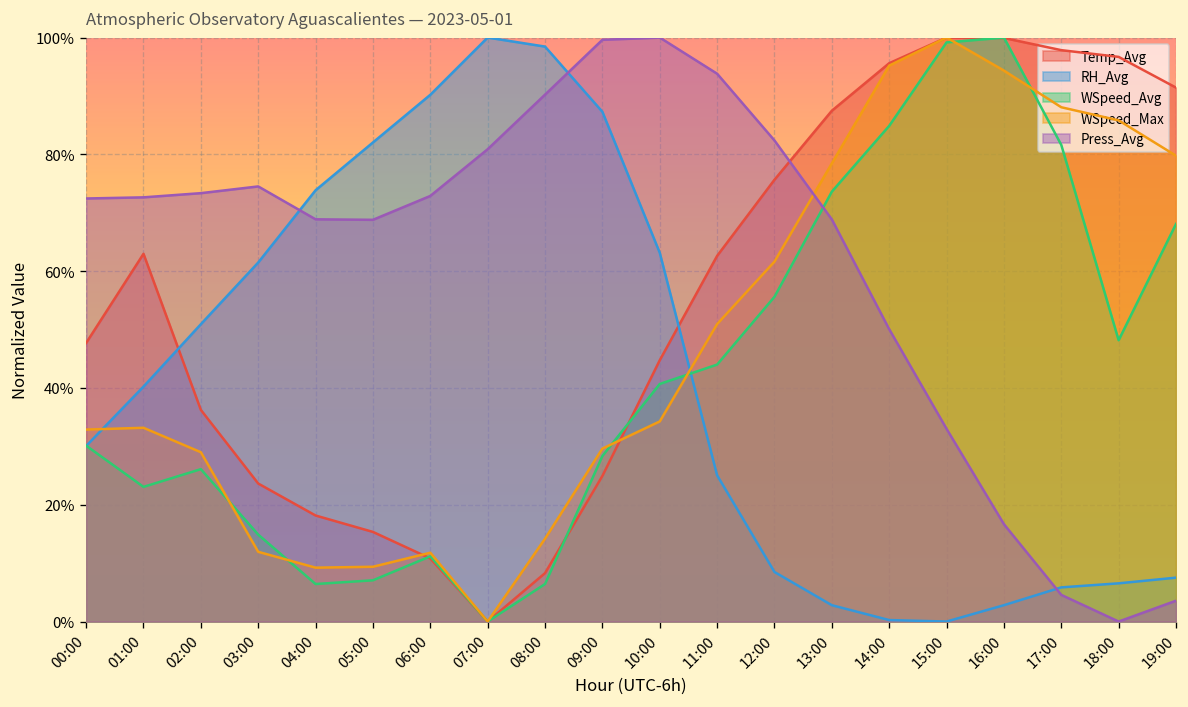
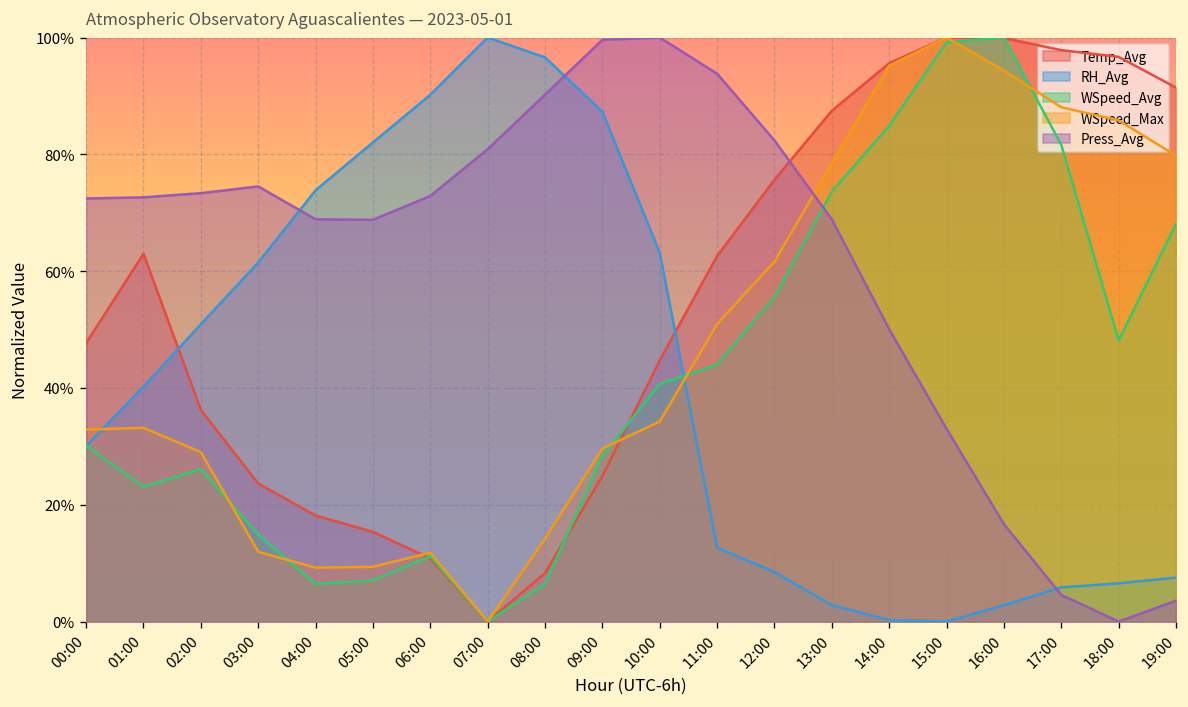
RH_Avg, 08:00: 98% -> 97%
RH_Avg, 11:00: 25% -> 13%
